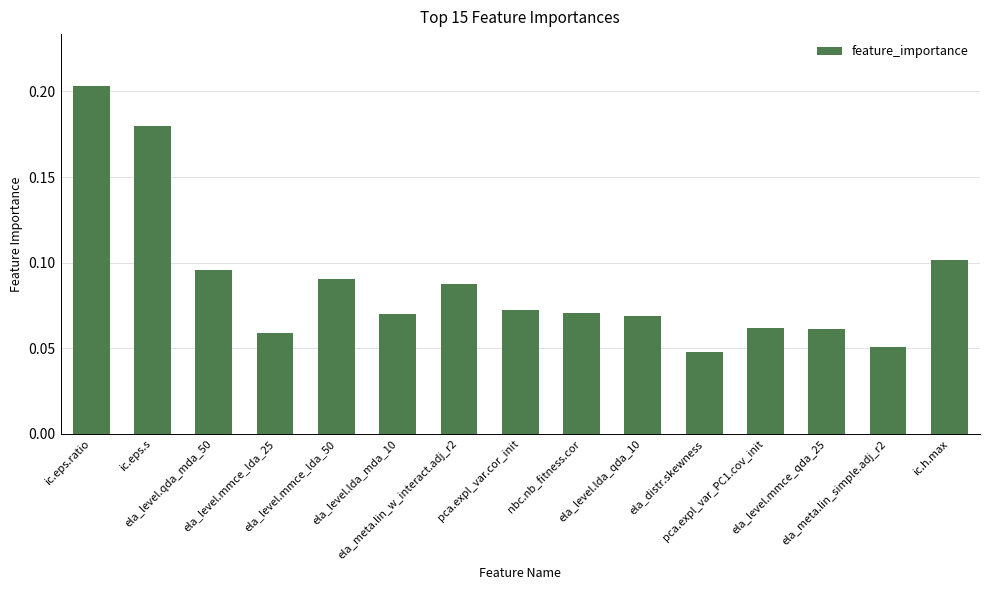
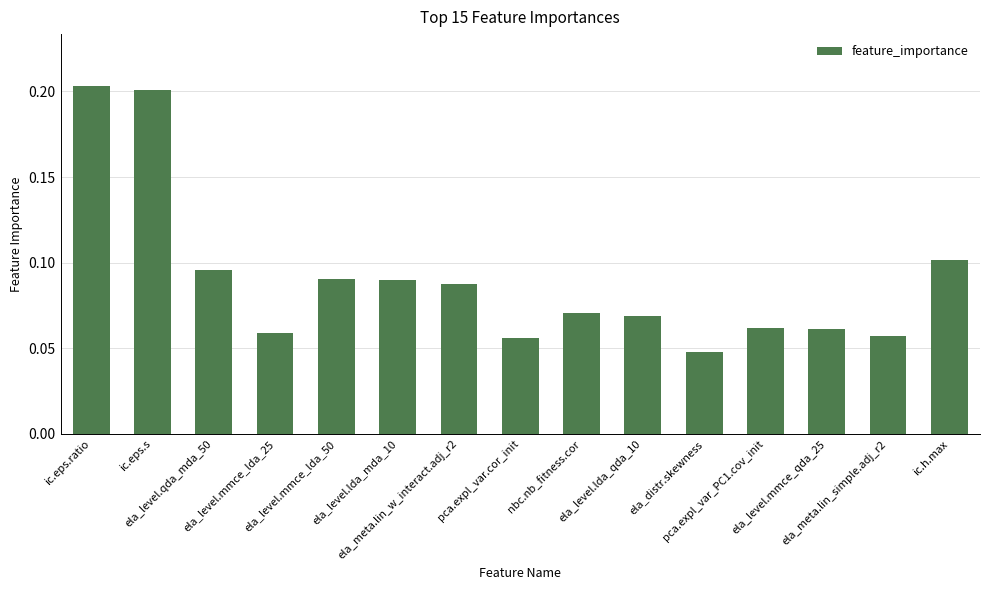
ic.eps.s: 0.180 -> 0.201
ela_level.lda_mda_10: 0.070 -> 0.090
pca.expl_var.cor_init: 0.073 -> 0.056
ela_meta.lin_simple.adj_r2: 0.051 -> 0.057
